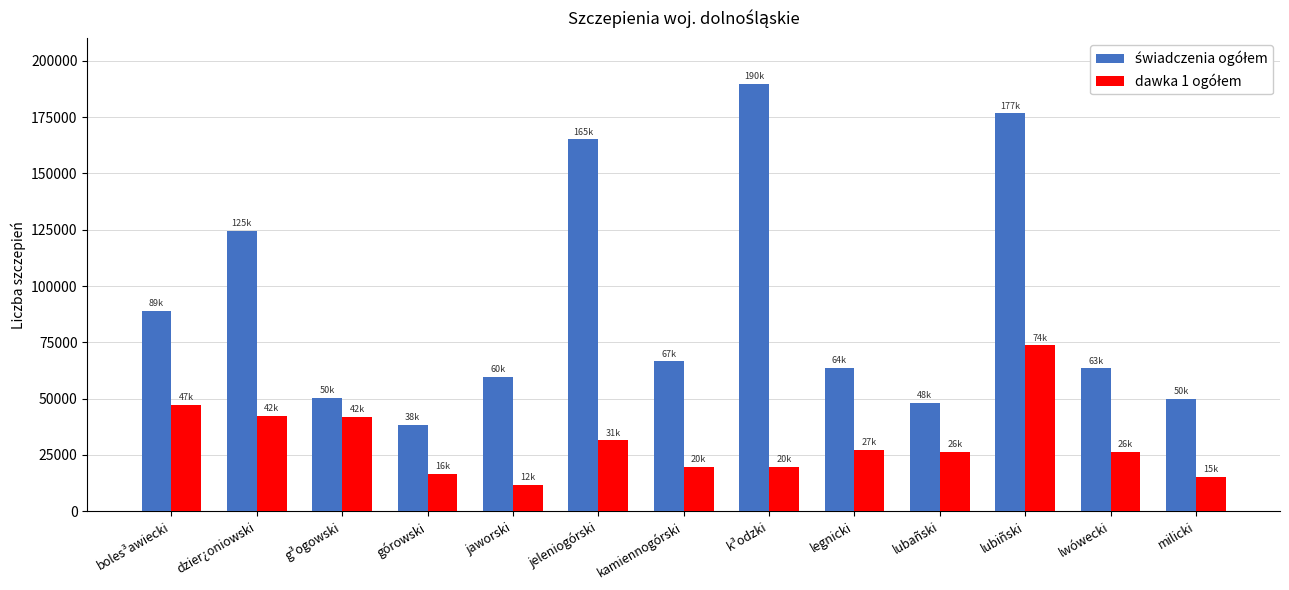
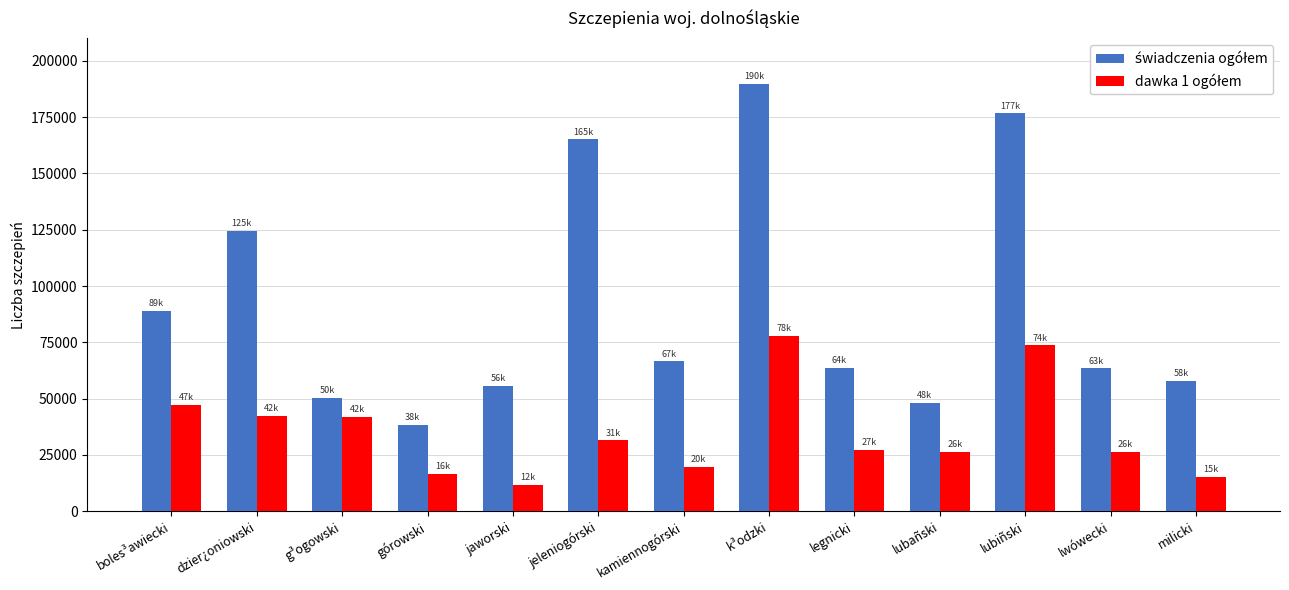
świadczenia ogółem, jaworski: 60k -> 56k
dawka 1 ogółem, k³odzki: 20k -> 78k
świadczenia ogółem, milicki: 50k -> 58k
